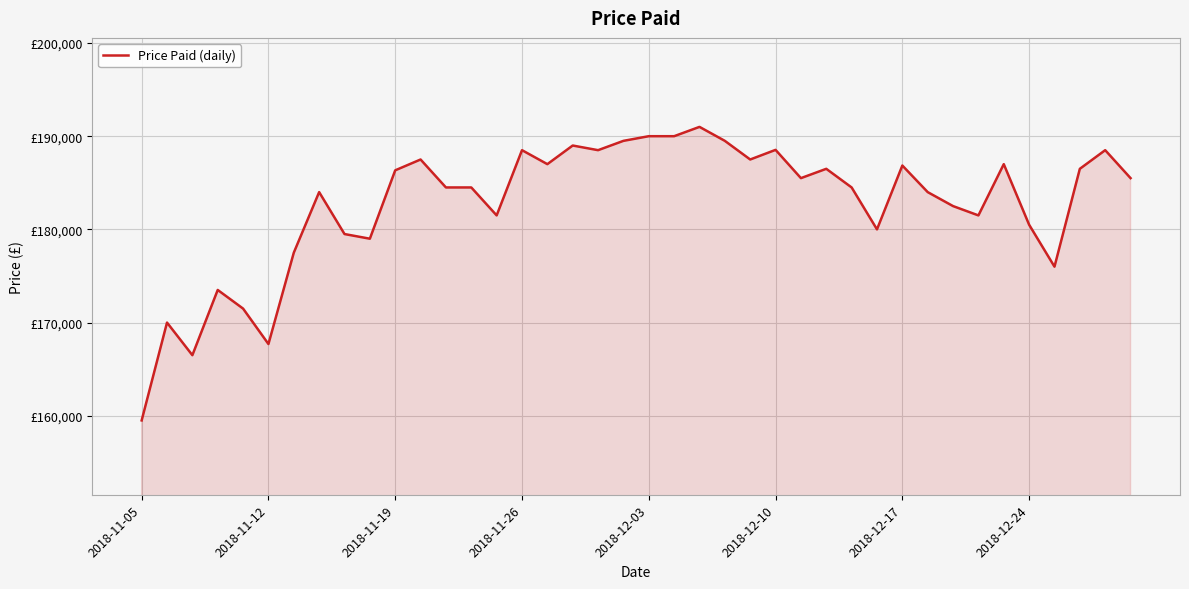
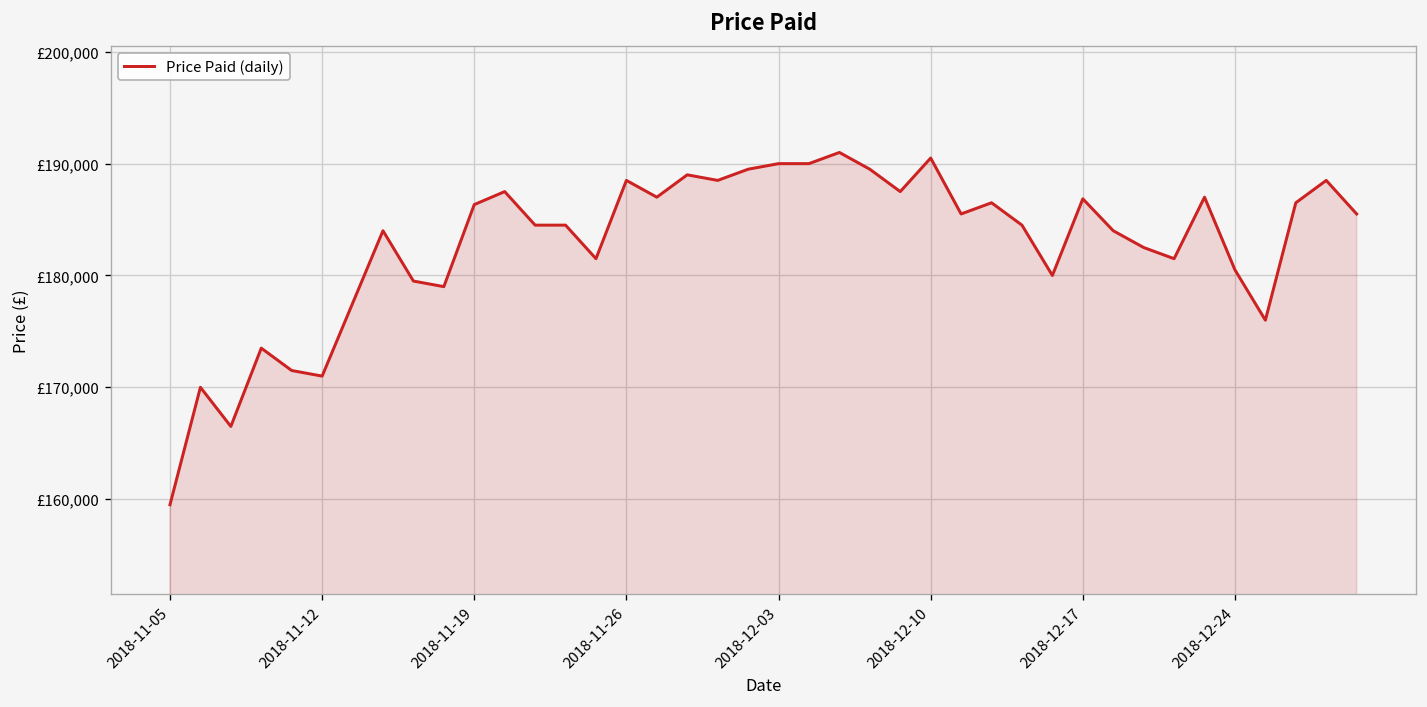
2018-11-12: £168,000 -> £171,000
2018-12-10: £189,000 -> £191,000
